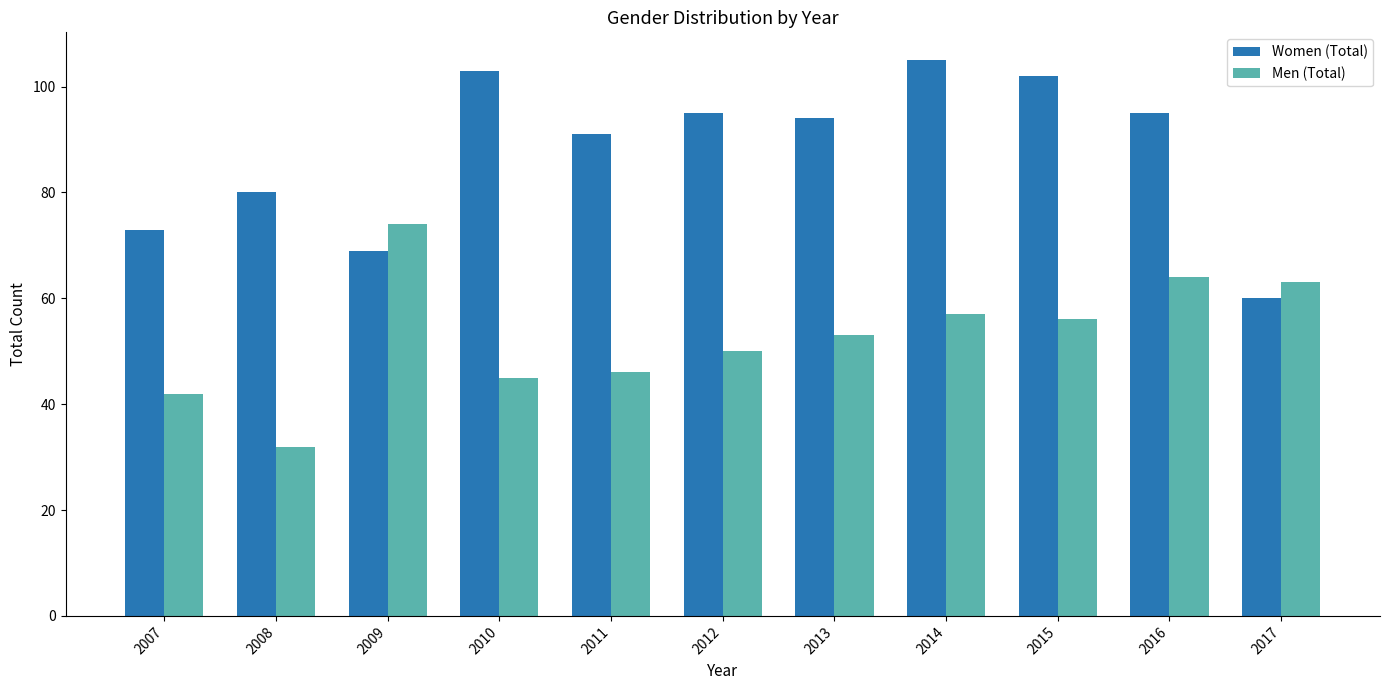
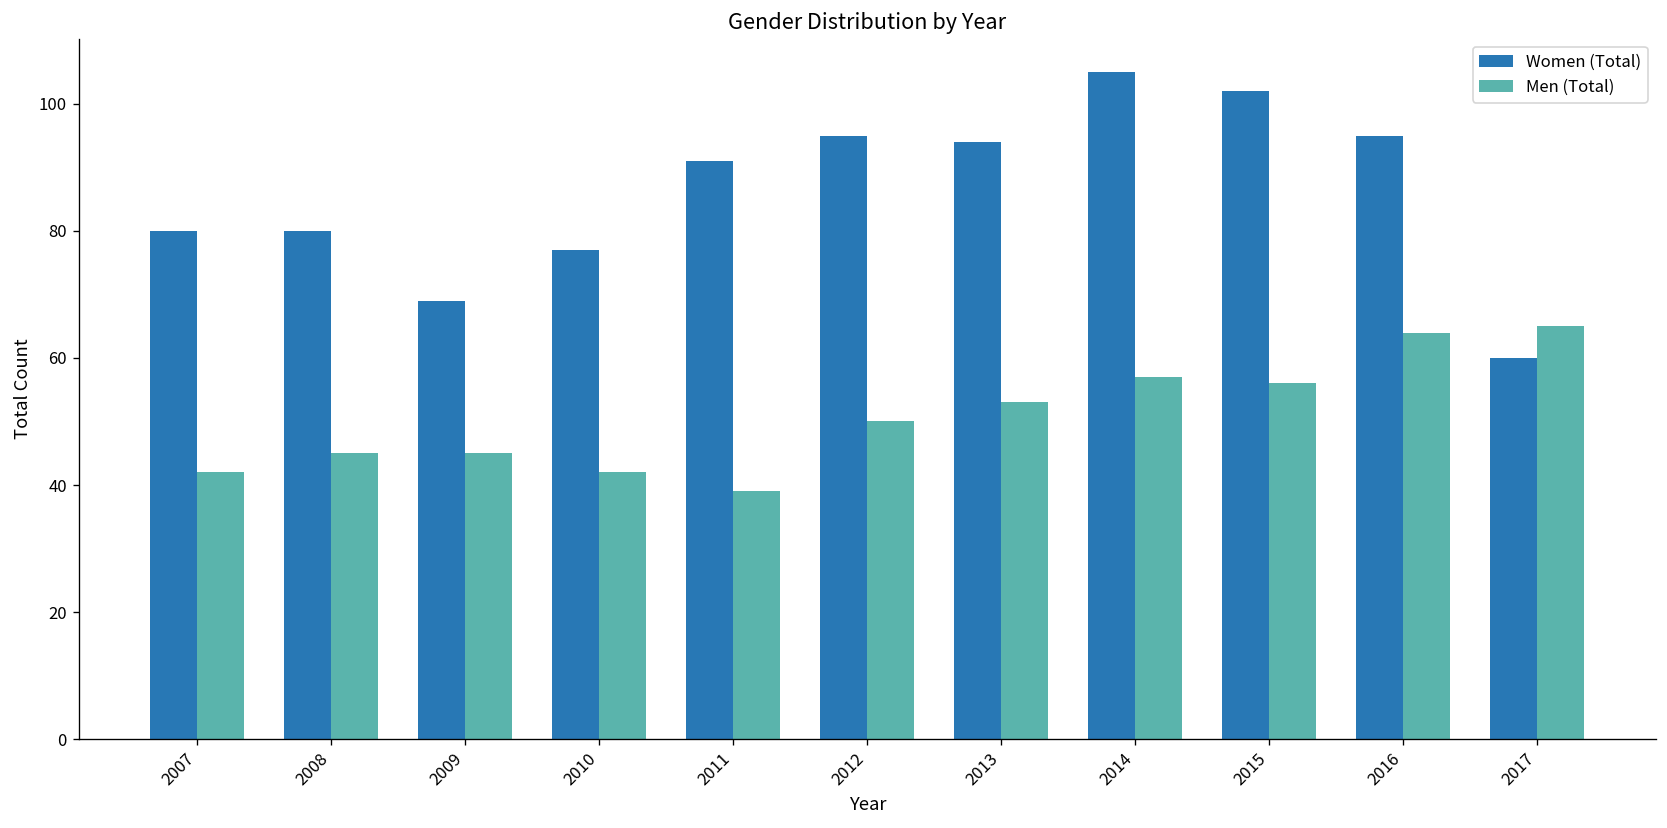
Women (Total), 2007: 73 -> 80
Men (Total), 2008: 32 -> 45
Men (Total), 2009: 74 -> 45
Women (Total), 2010: 103 -> 77
Men (Total), 2010: 45 -> 42
Men (Total), 2011: 46 -> 39
Men (Total), 2017: 63 -> 65
